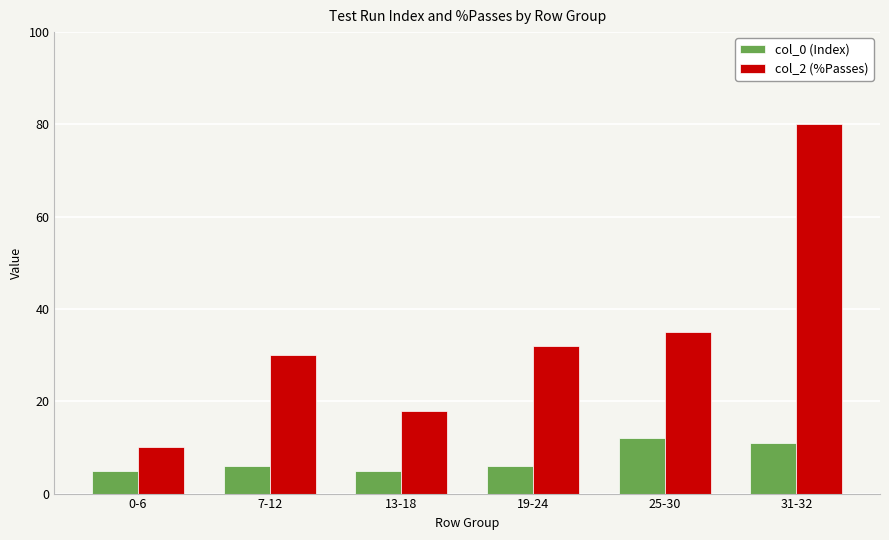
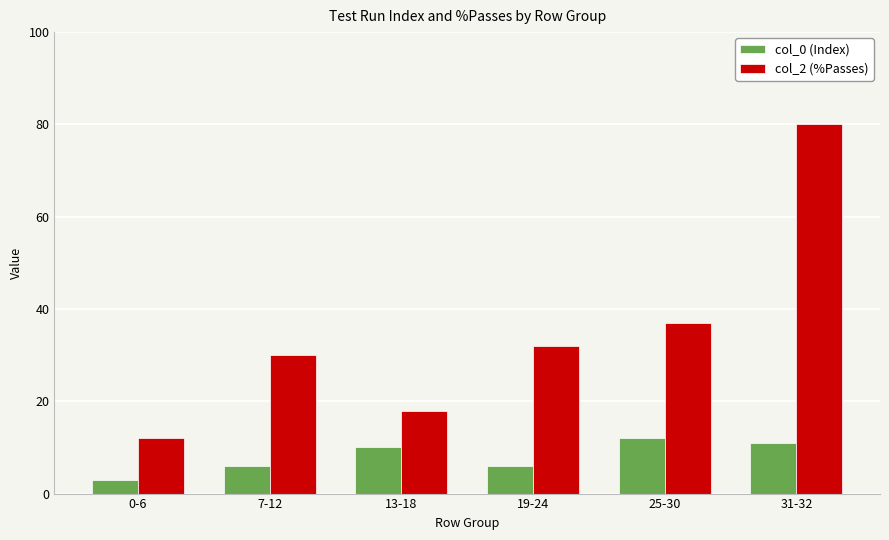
col_0 (Index), 0-6: 5 -> 3
col_2 (%Passes), 0-6: 10 -> 12
col_0 (Index), 13-18: 5 -> 10
col_2 (%Passes), 25-30: 35 -> 37
